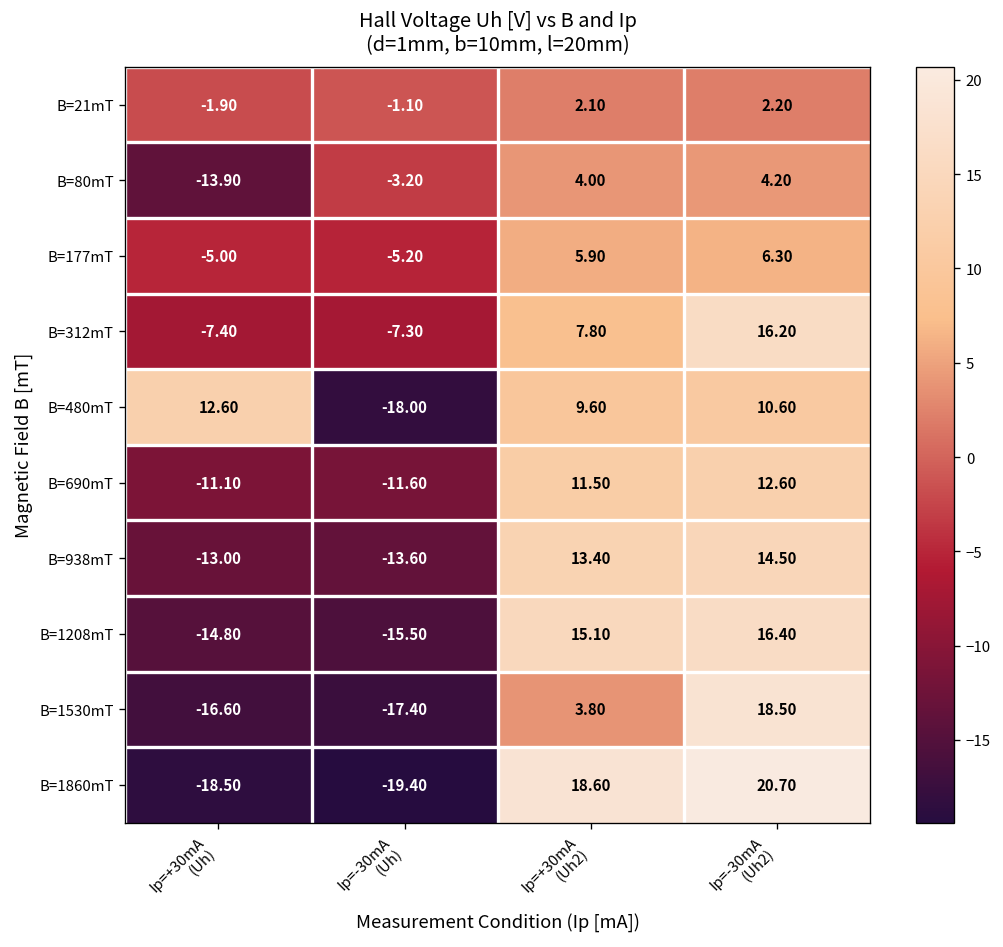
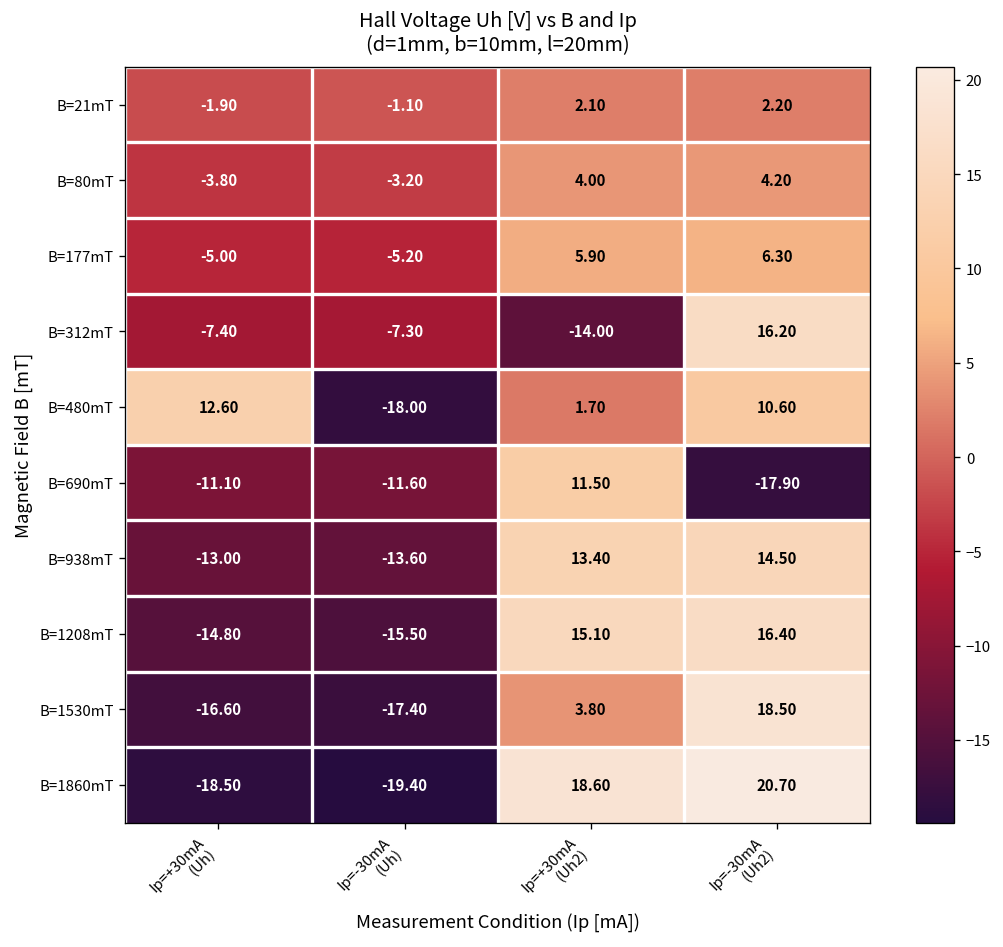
B=80mT, Ip=+30mA (Uh): -13.90 -> -3.80
B=312mT, Ip=+30mA (Uh2): 7.80 -> -14.00
B=480mT, Ip=+30mA (Uh2): 9.60 -> 1.70
B=690mT, Ip=-30mA (Uh2): 12.60 -> -17.90
